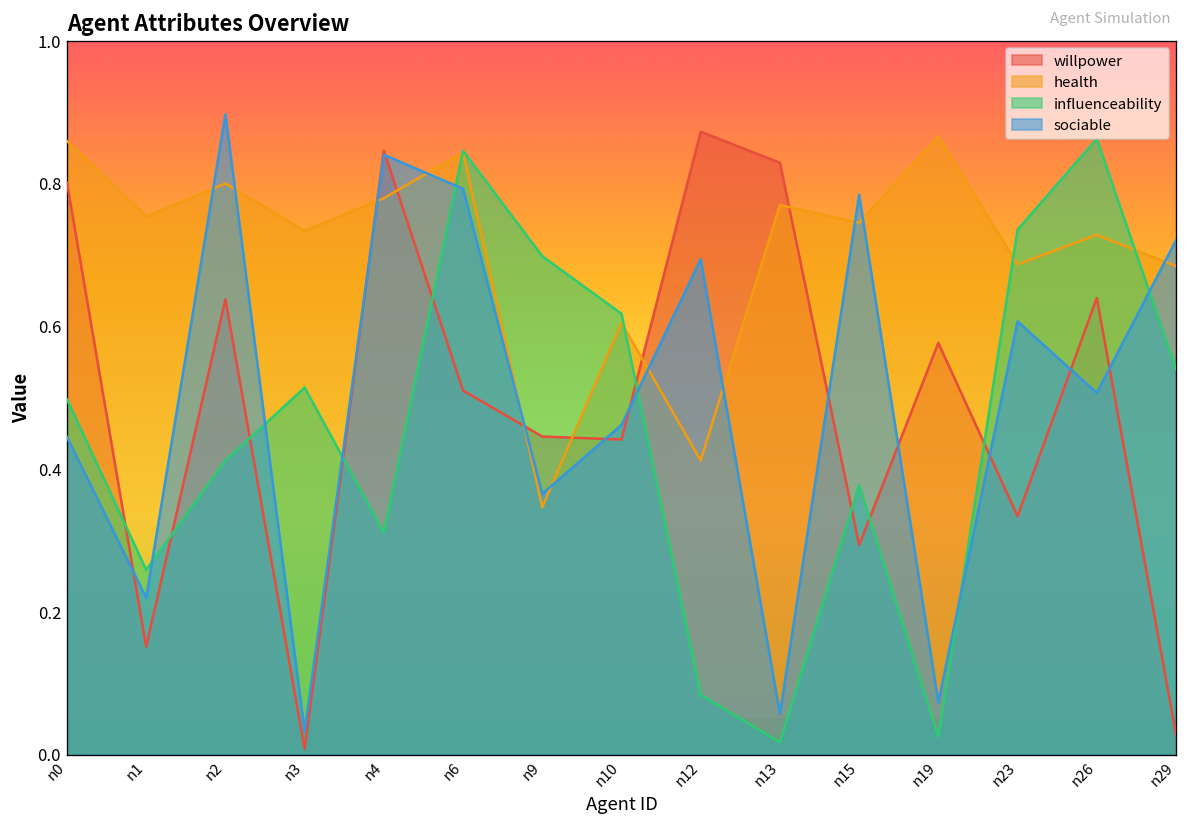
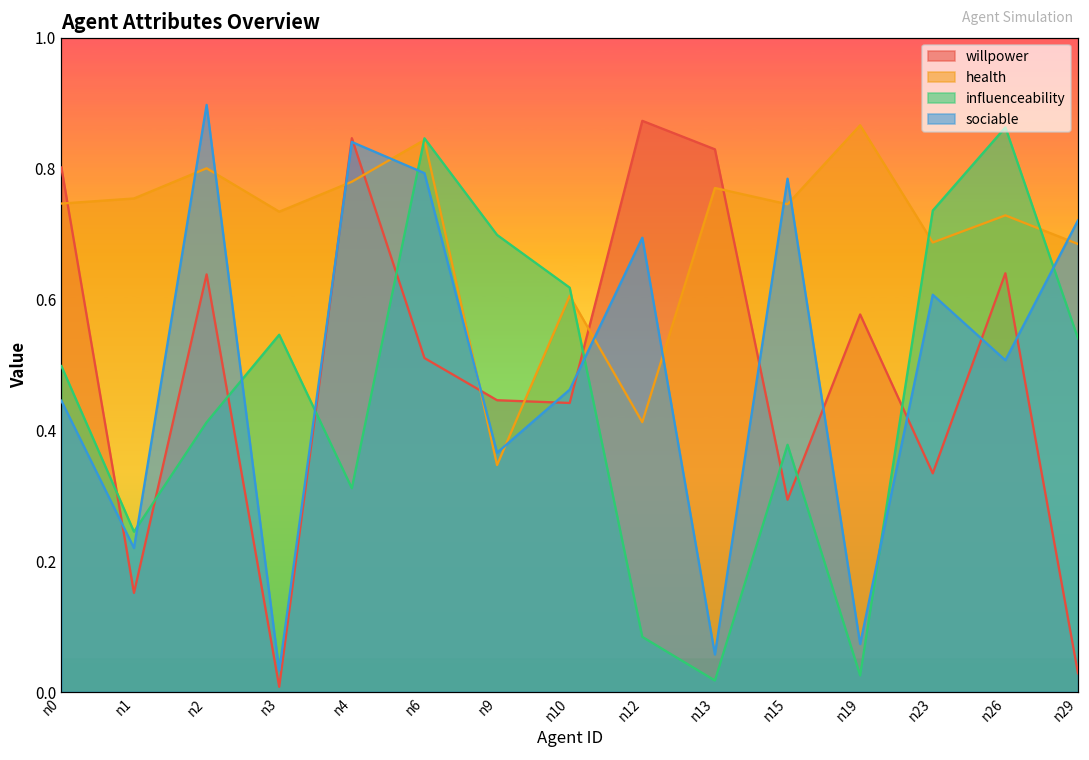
health, n0: 0.86 -> 0.75
influenceability, n1: 0.26 -> 0.24
influenceability, n3: 0.51 -> 0.55
